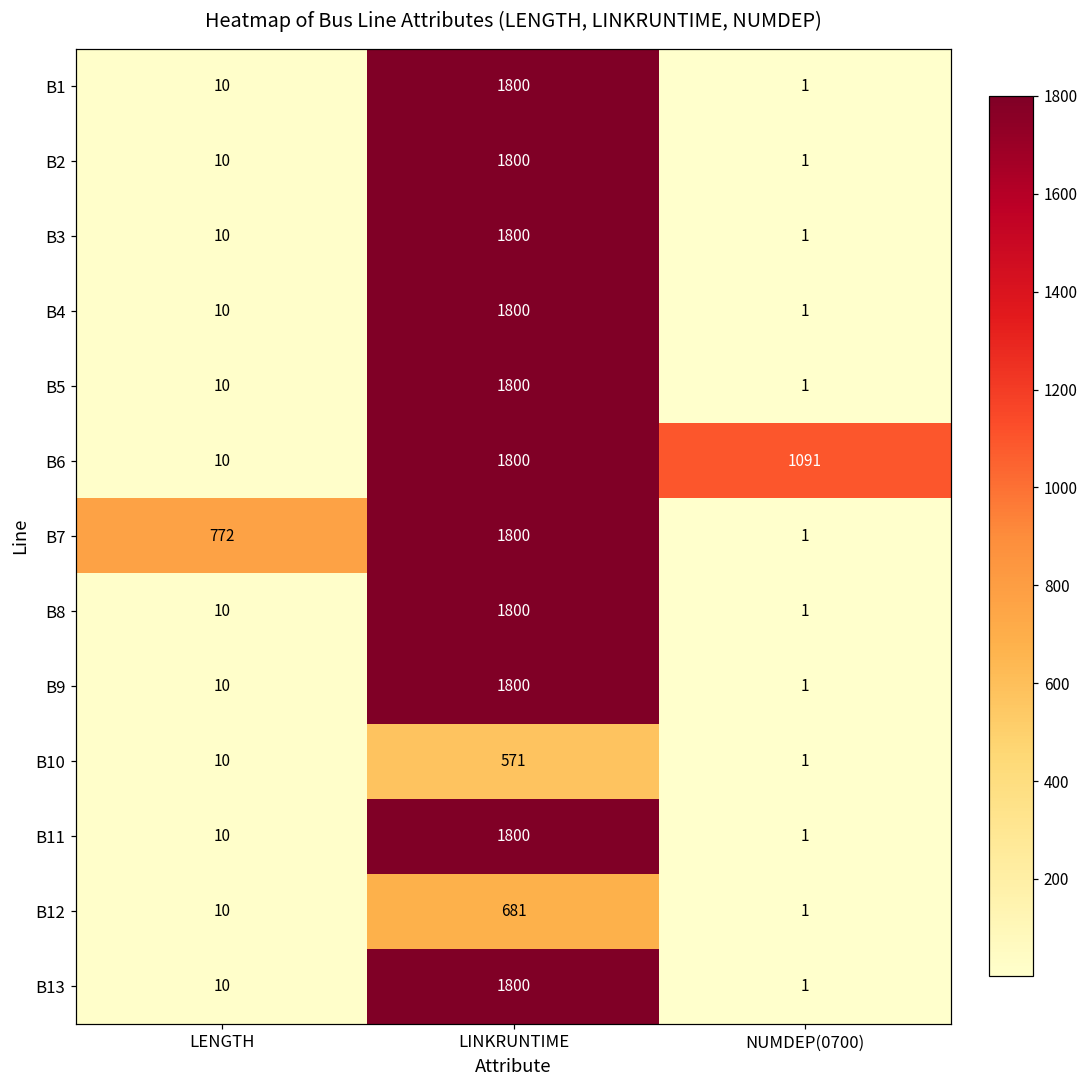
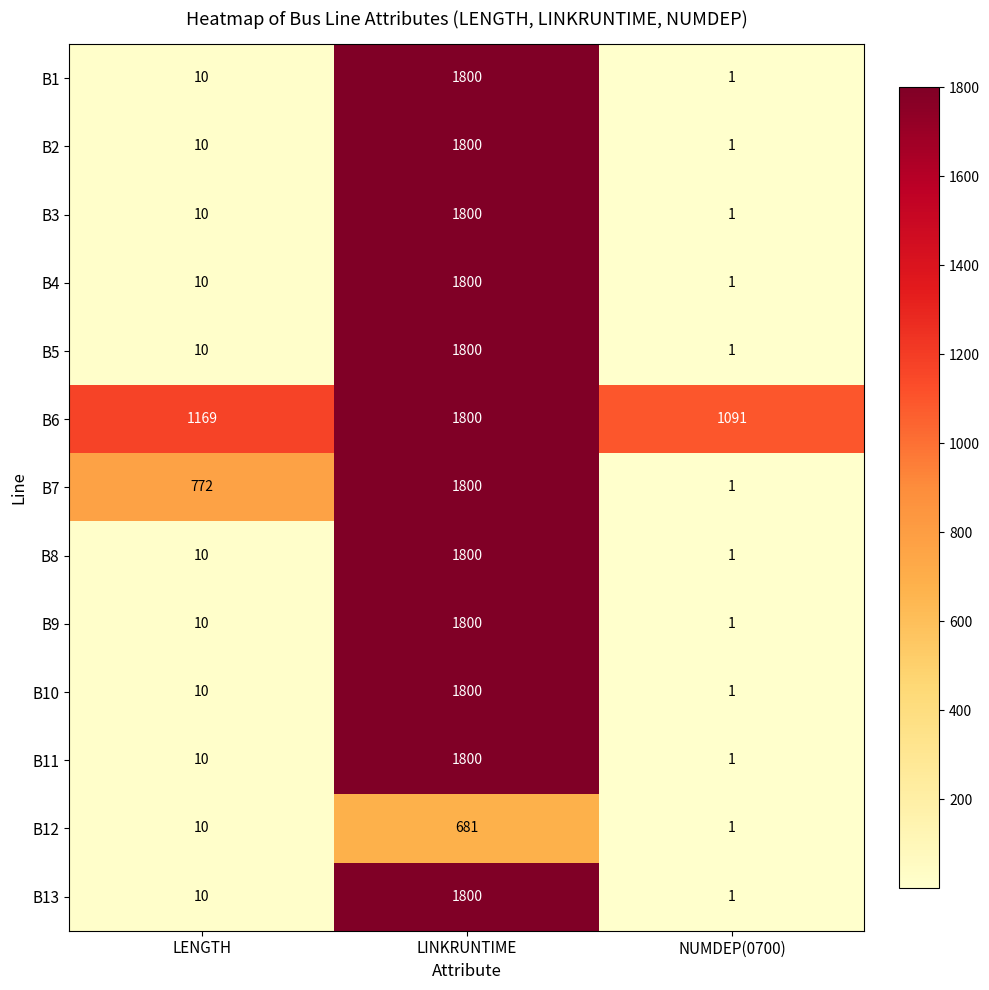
B6, LENGTH: 10 -> 1169
B10, LINKRUNTIME: 571 -> 1800
